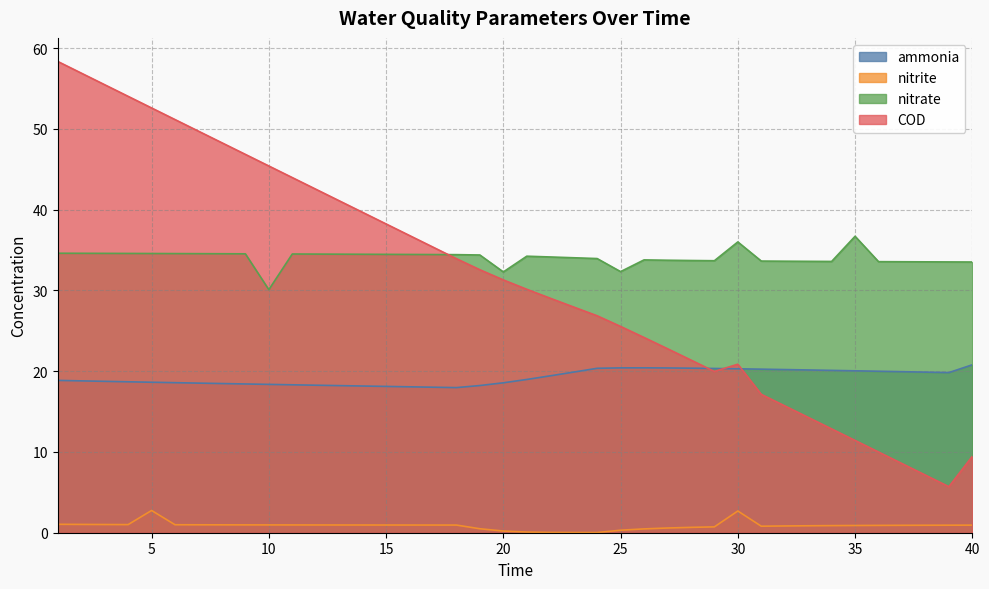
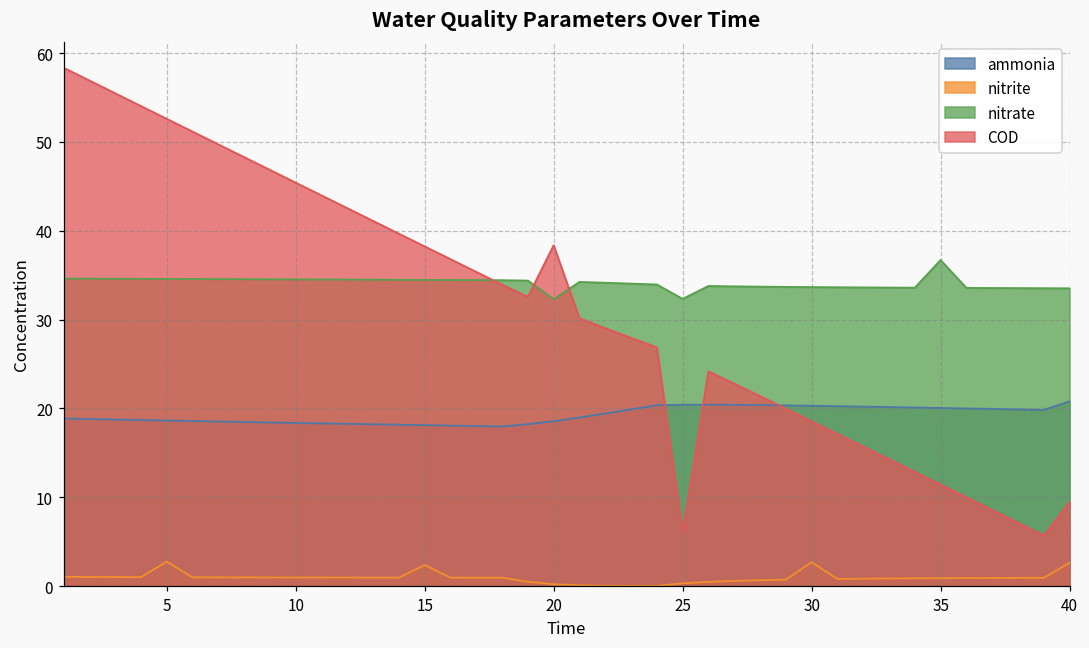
nitrate, 10: 30 -> 35
nitrite, 15: 1 -> 2
COD, 20: 31 -> 38
COD, 25: 26 -> 6
nitrate, 30: 36 -> 34
COD, 30: 21 -> 19
nitrite, 40: 1 -> 3
